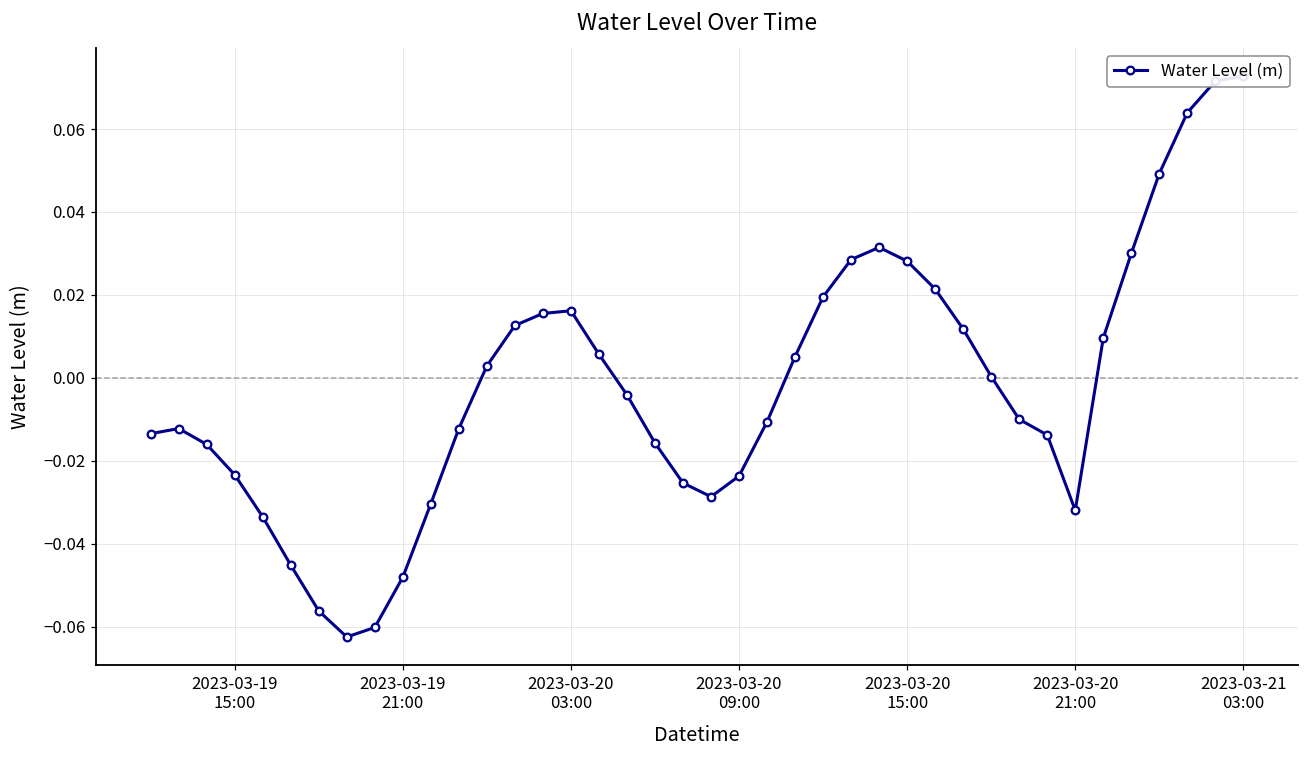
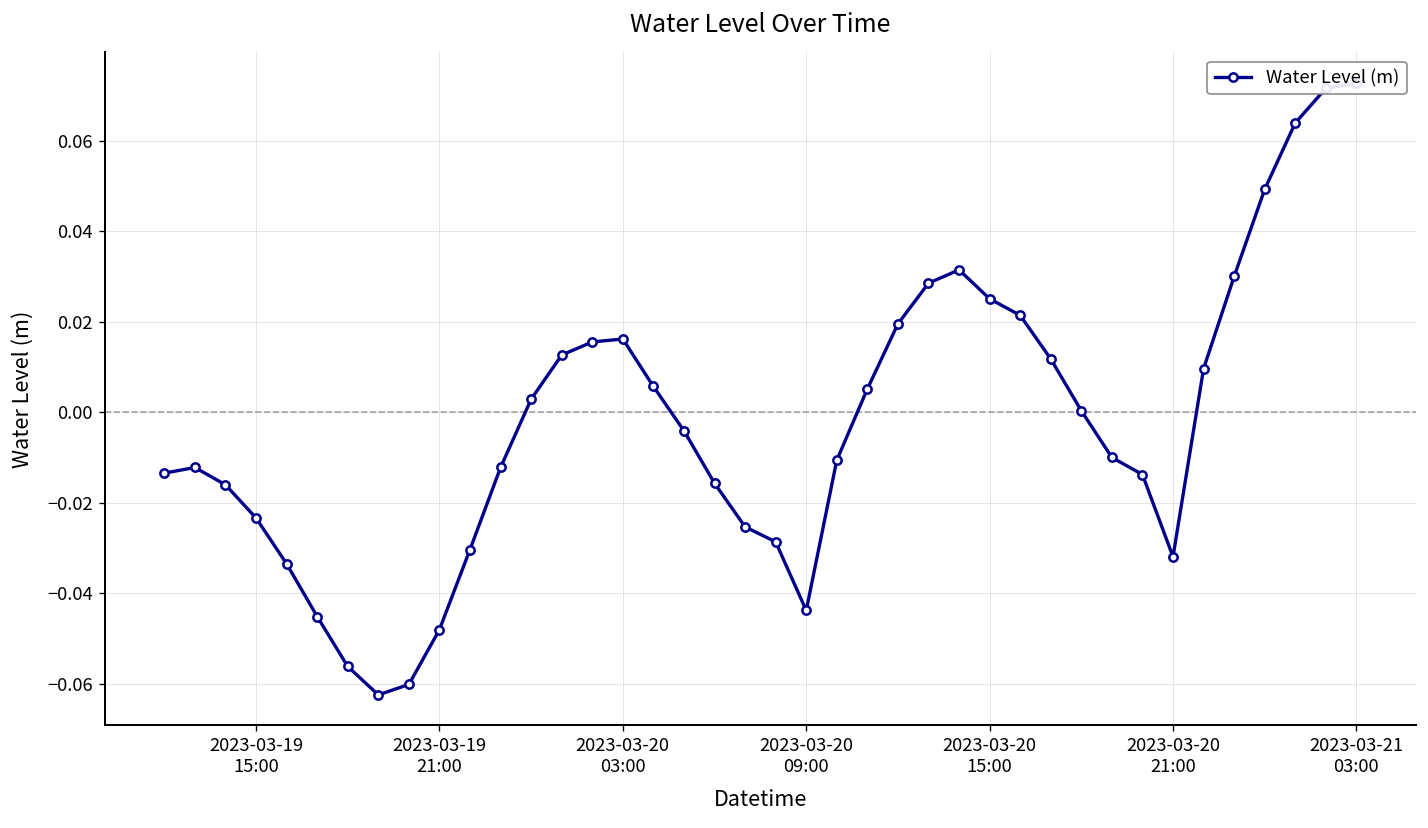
2023-03-20 09:00: -0.024 -> -0.044
2023-03-20 15:00: 0.028 -> 0.025
